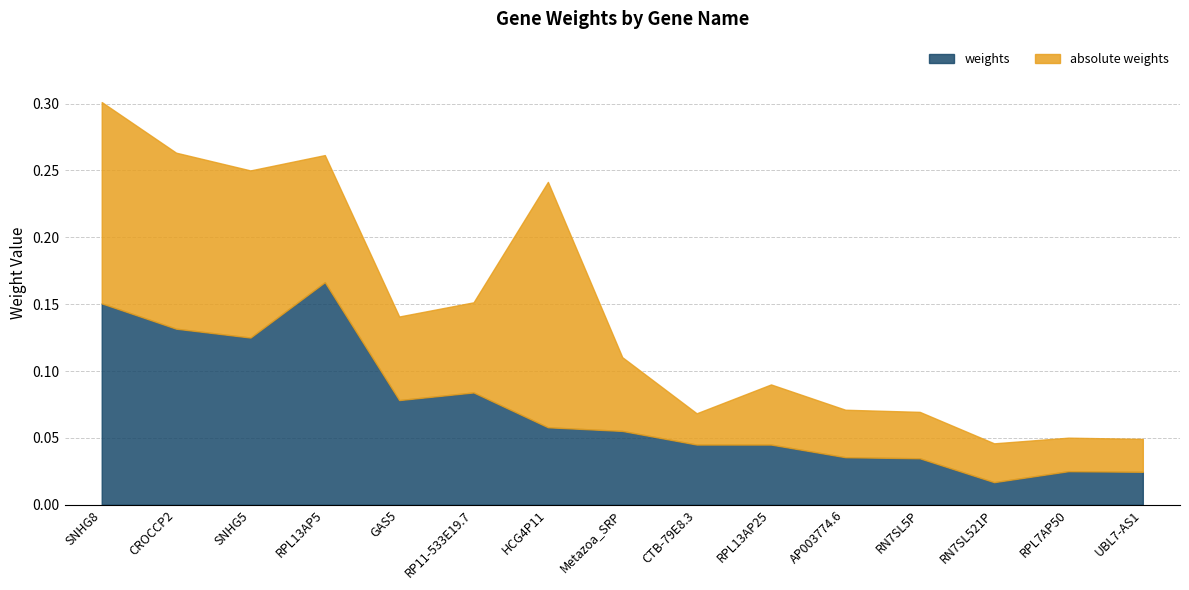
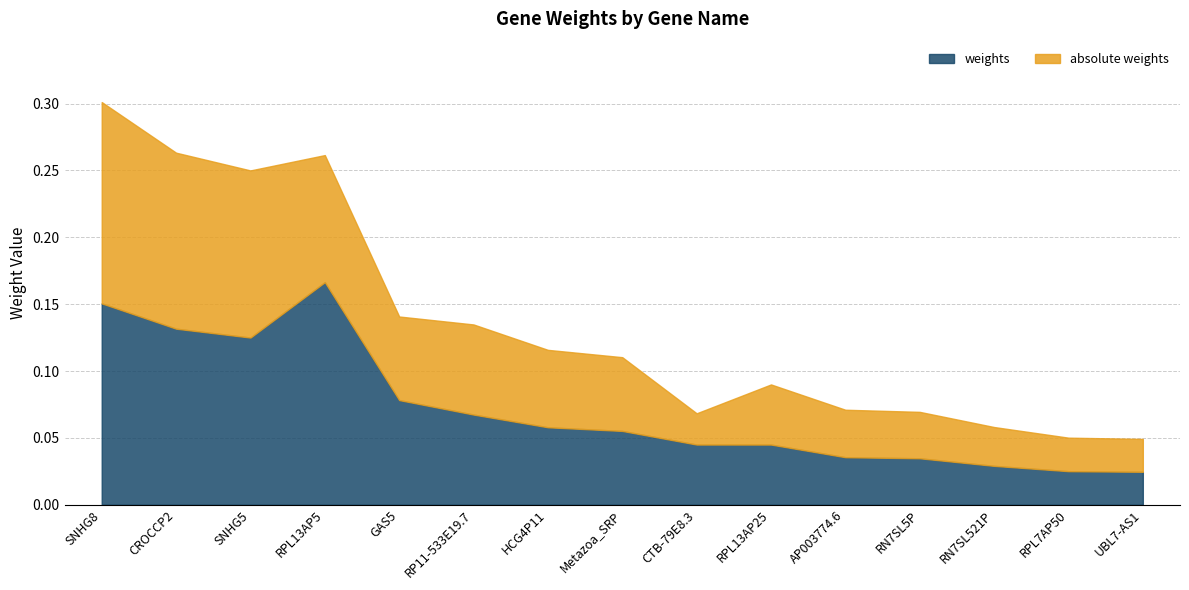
weights, RP11-533E19.7: 0.084 -> 0.067
absolute weights, HCG4P11: 0.184 -> 0.058
weights, RN7SL521P: 0.017 -> 0.029
